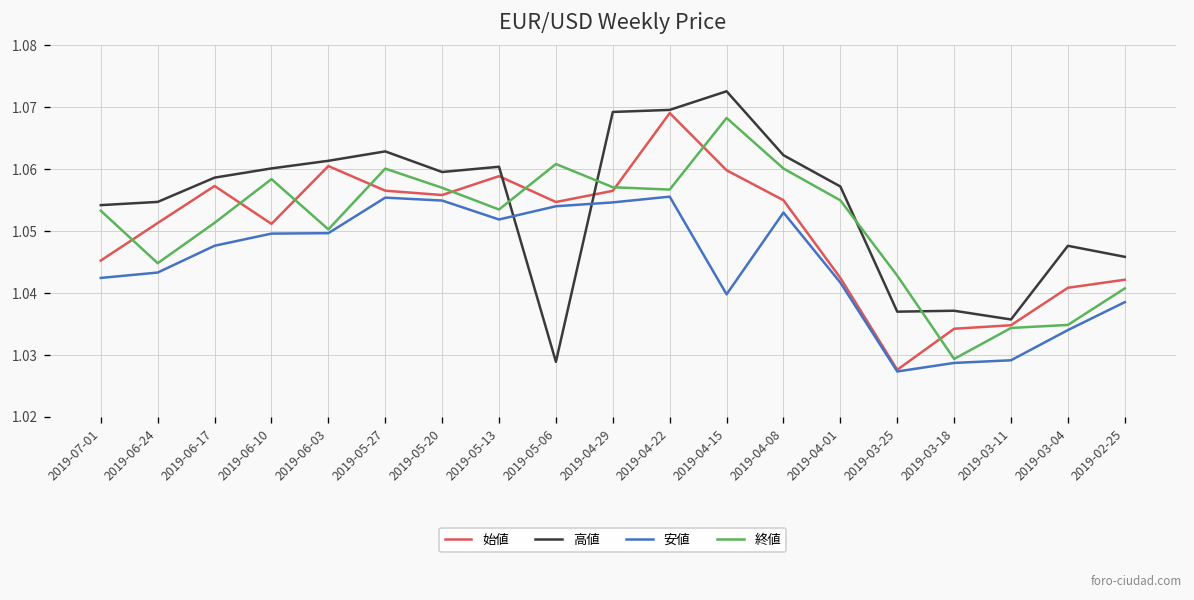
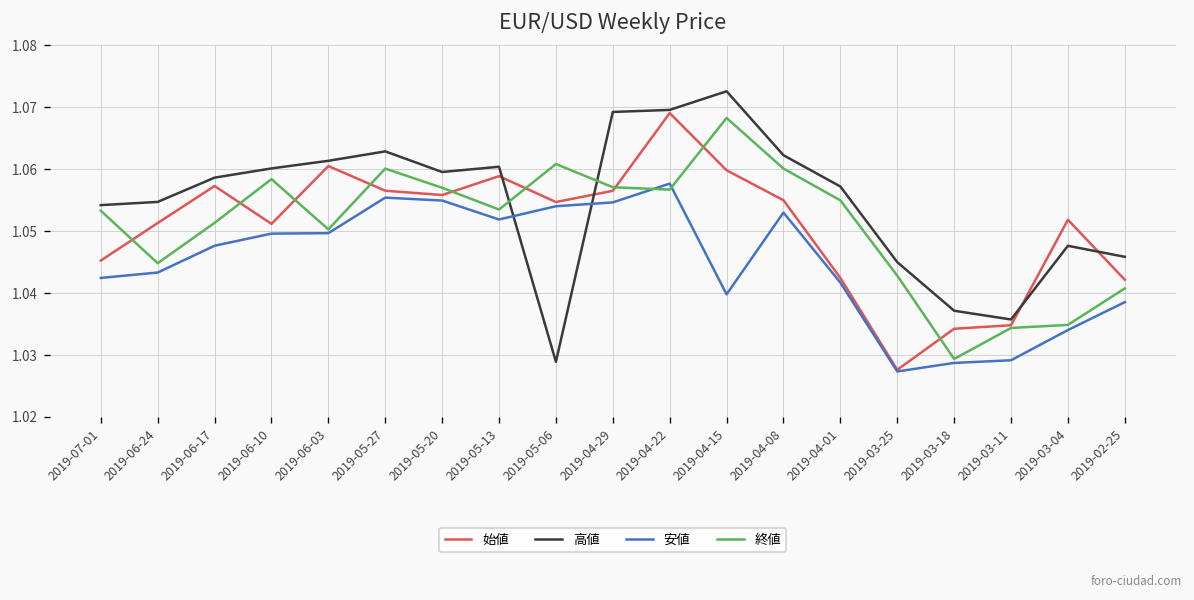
安値, 2019-04-22: 1.056 -> 1.058
高値, 2019-03-25: 1.037 -> 1.045
始値, 2019-03-04: 1.041 -> 1.052
